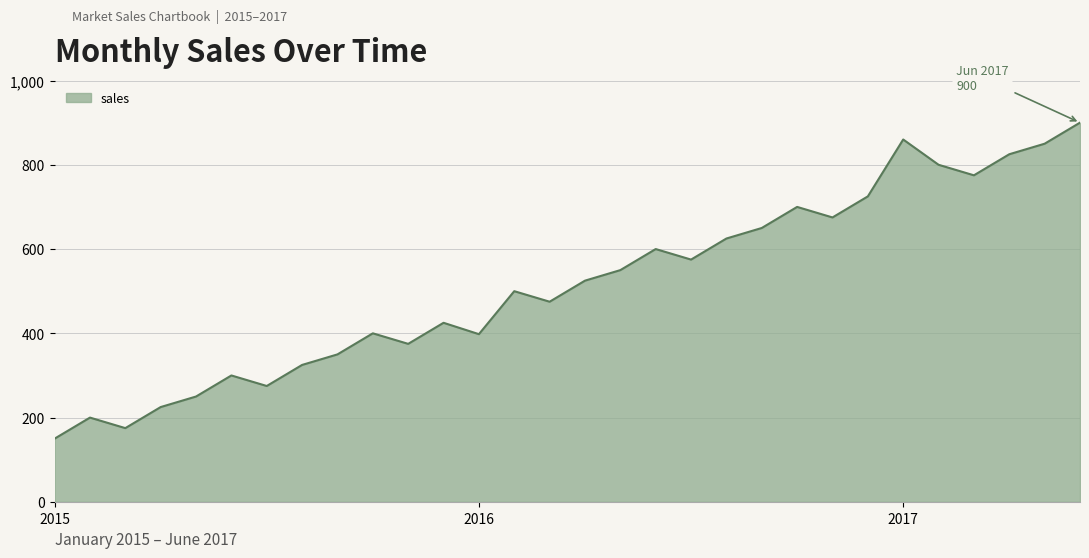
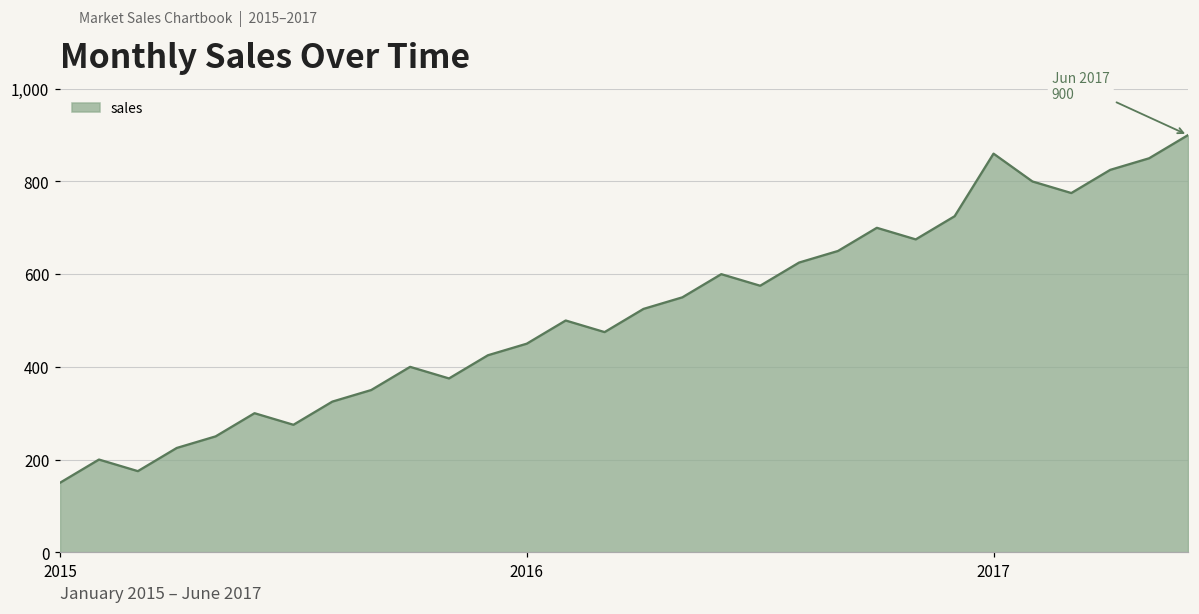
2016: 400 -> 450
